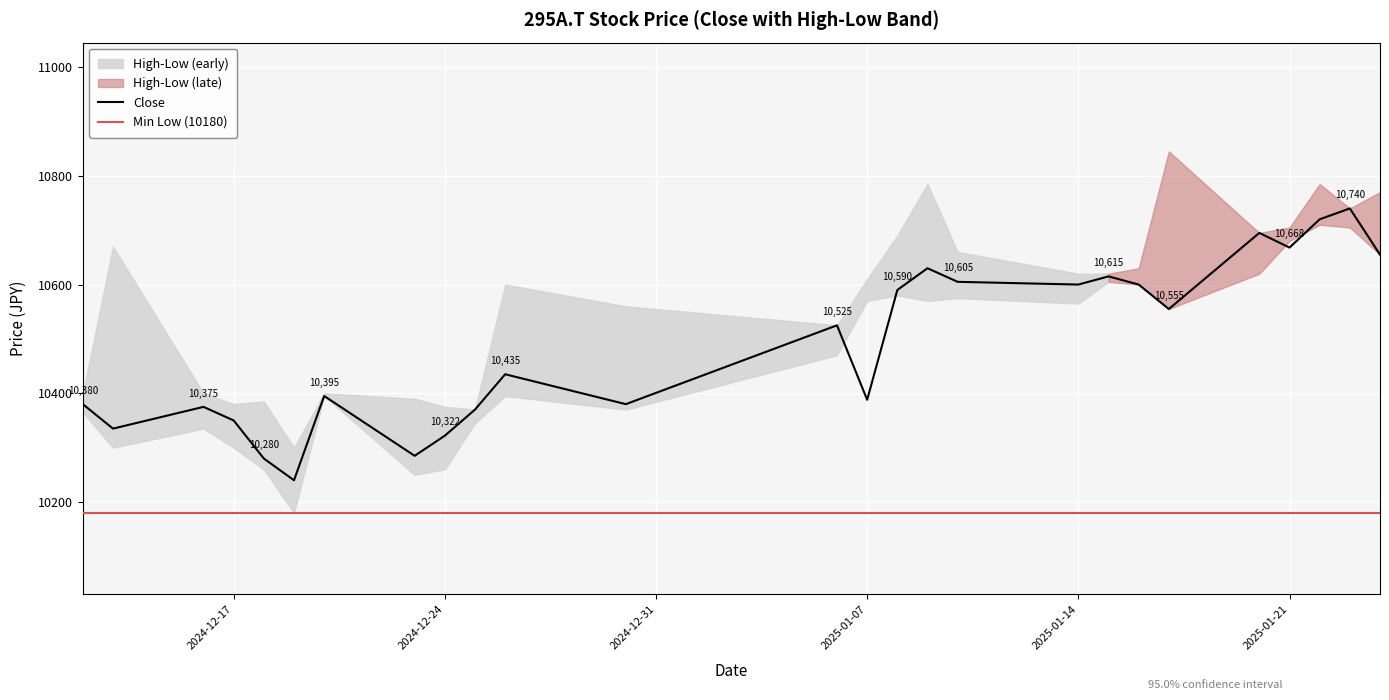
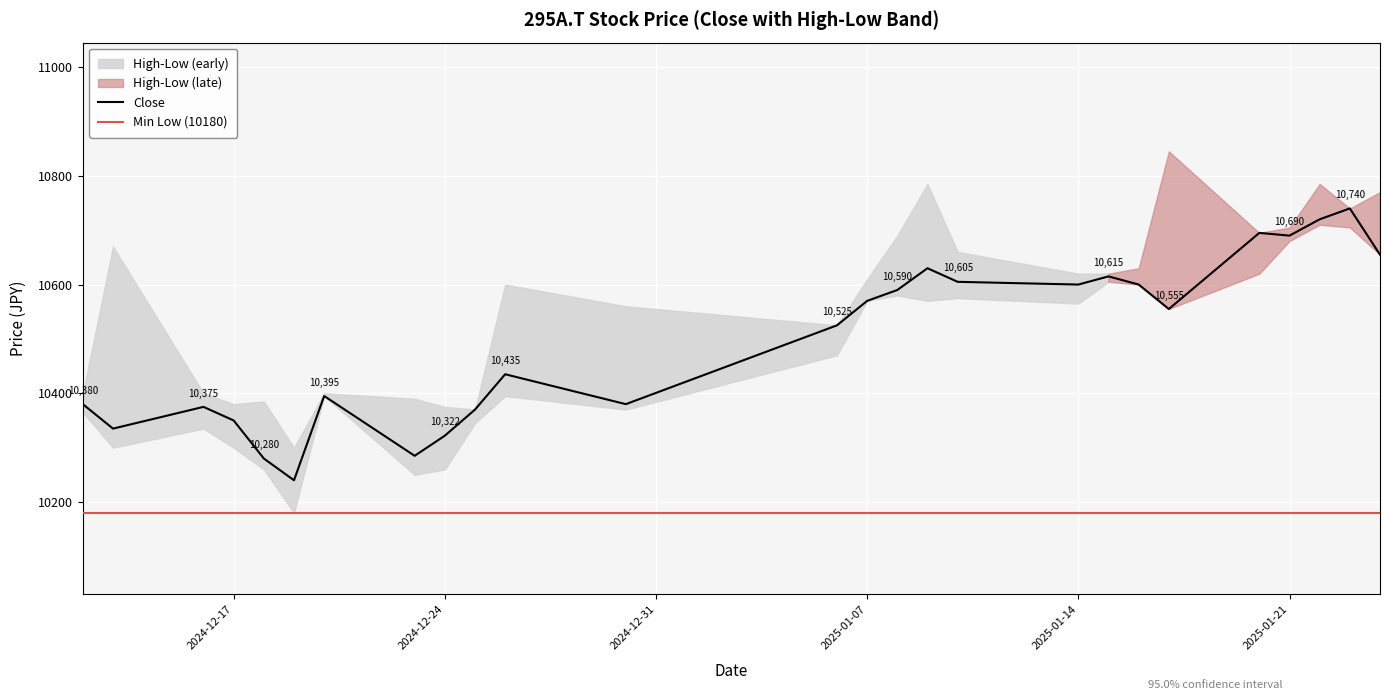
Close, 2025-01-07: 10390 -> 10570
Close, 2025-01-21: 10,668 -> 10,690
